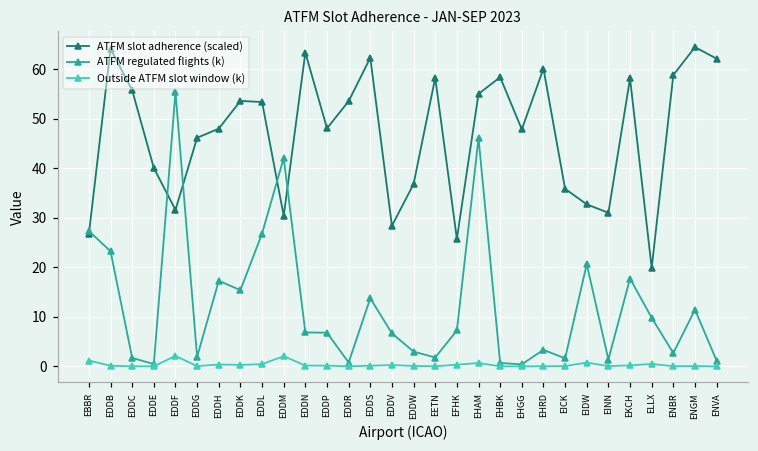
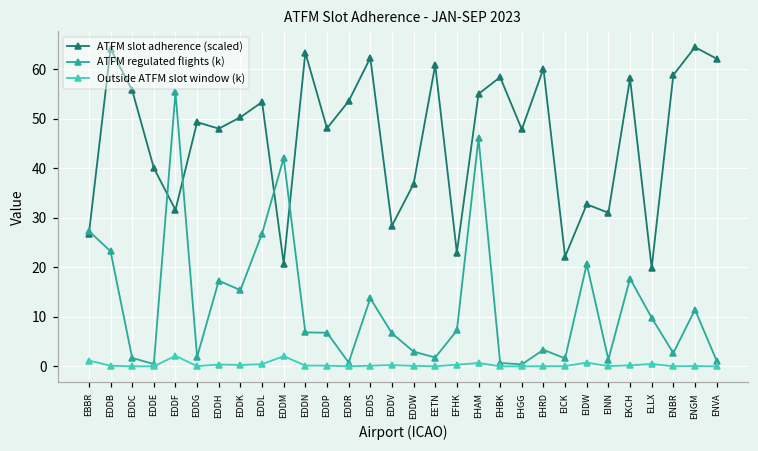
ATFM slot adherence (scaled), EDDG: 46 -> 49
ATFM slot adherence (scaled), EDDK: 54 -> 50
ATFM slot adherence (scaled), EDDM: 30 -> 21
ATFM slot adherence (scaled), EETN: 58 -> 61
ATFM slot adherence (scaled), EFHK: 26 -> 23
ATFM slot adherence (scaled), EICK: 36 -> 22
